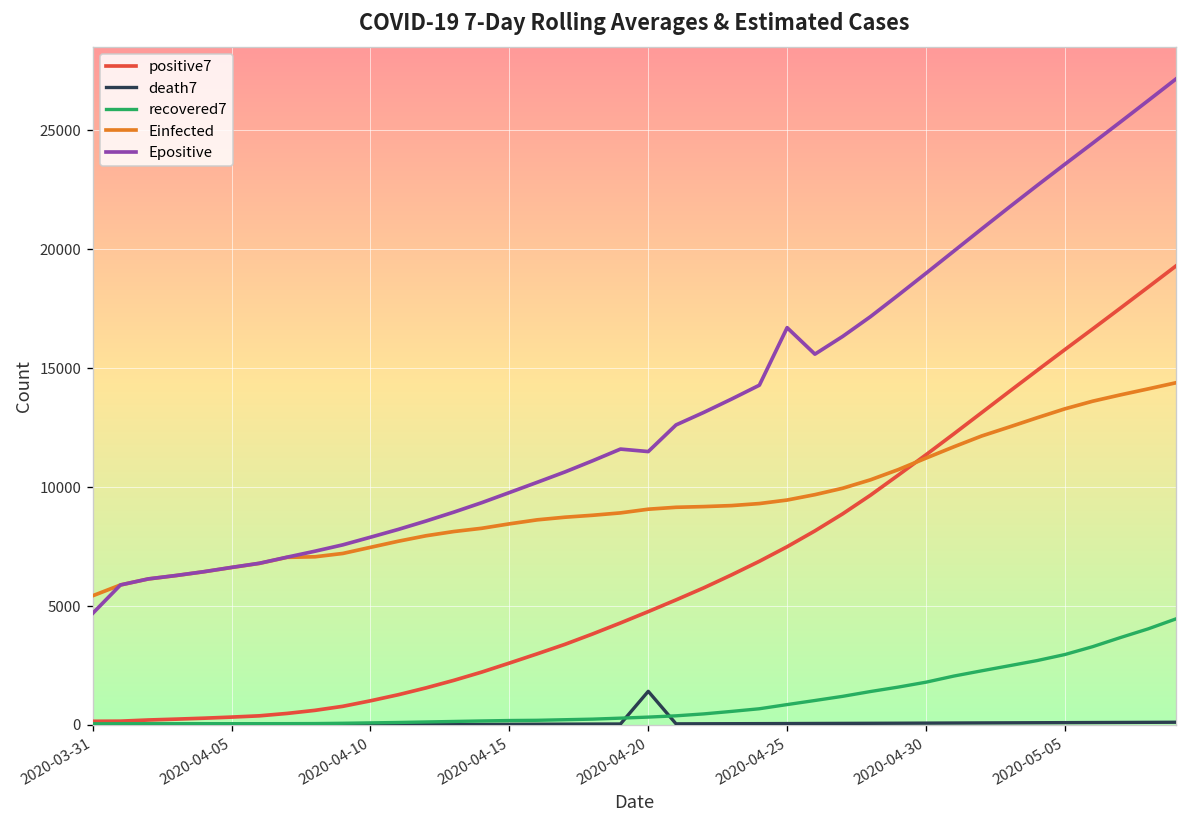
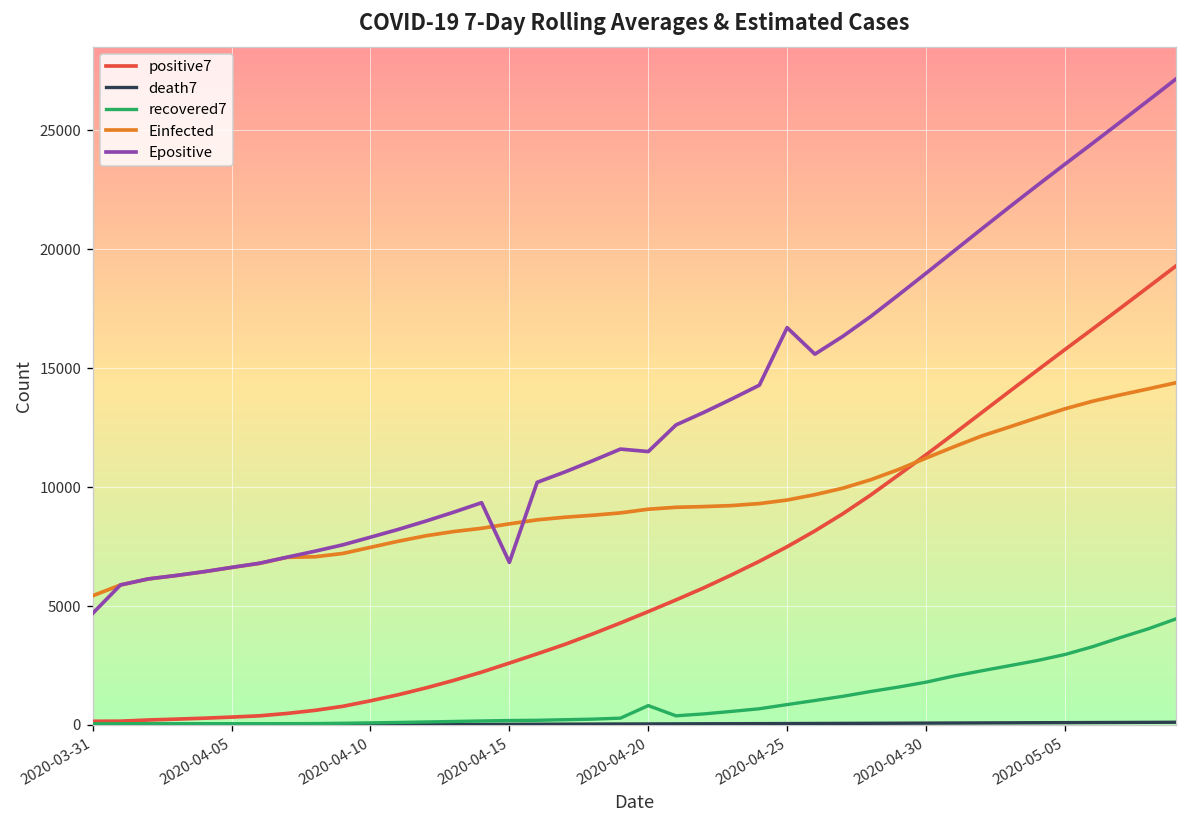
Epositive, 2020-04-15: 9800 -> 6800
death7, 2020-04-20: 1400 -> 0
recovered7, 2020-04-20: 300 -> 800
